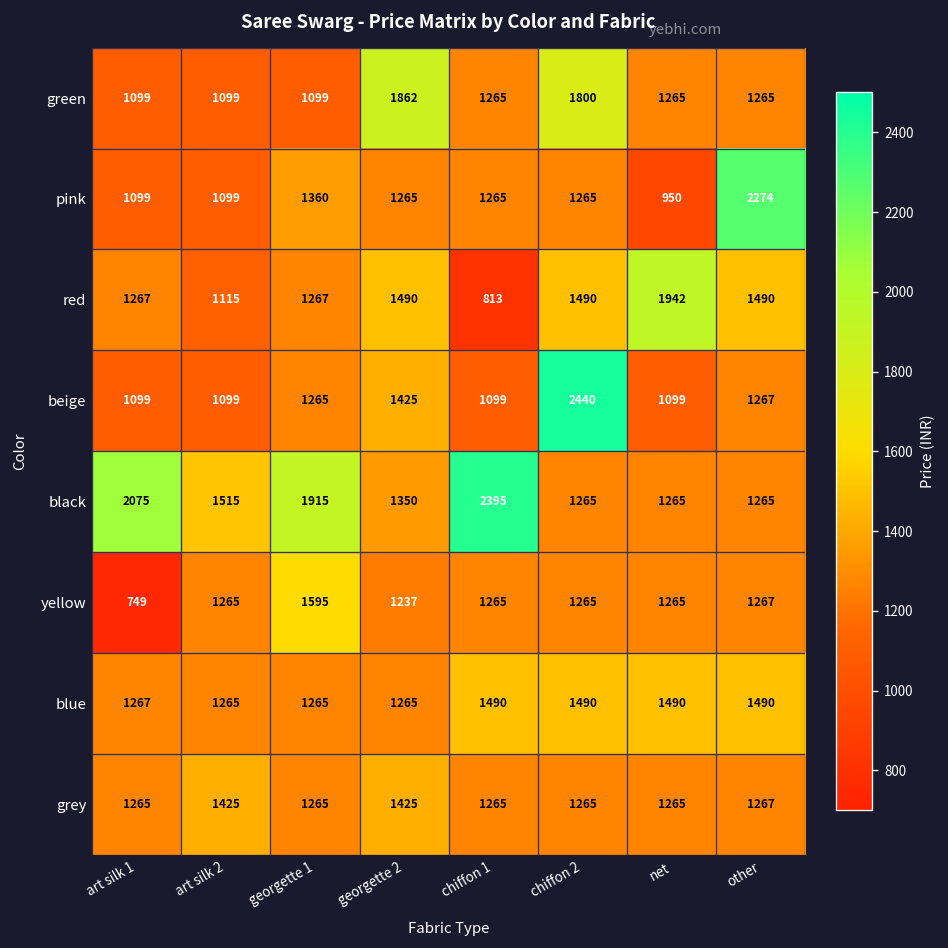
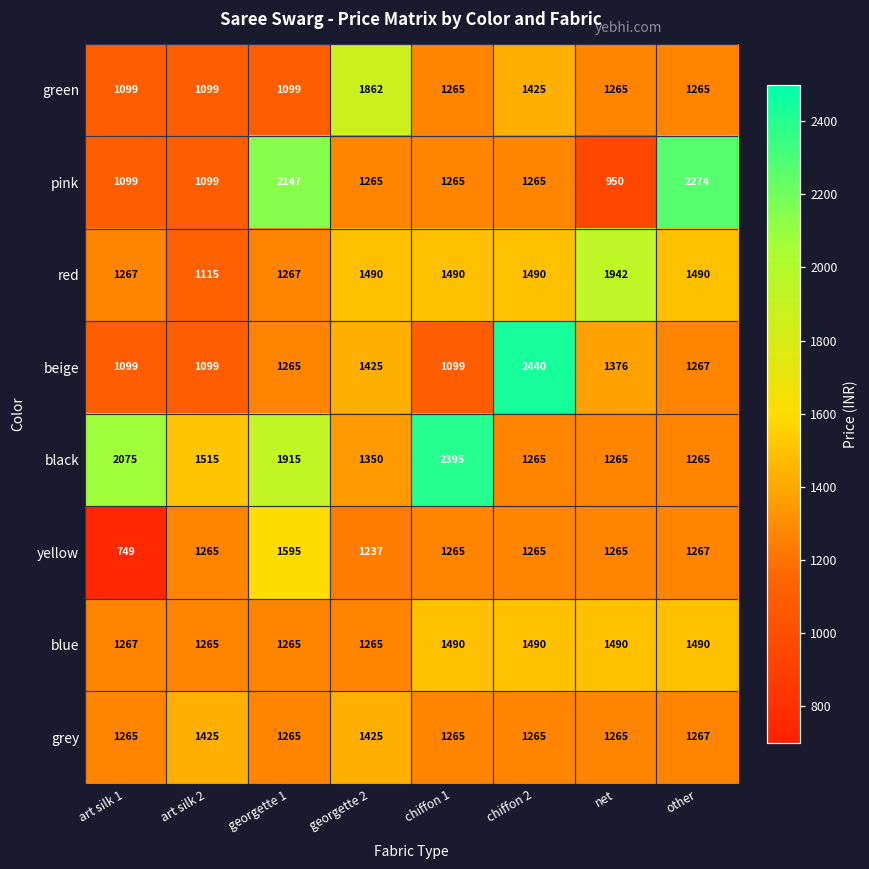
green, chiffon 2: 1800 -> 1425
pink, georgette 1: 1360 -> 2147
red, chiffon 1: 813 -> 1490
beige, net: 1099 -> 1376
